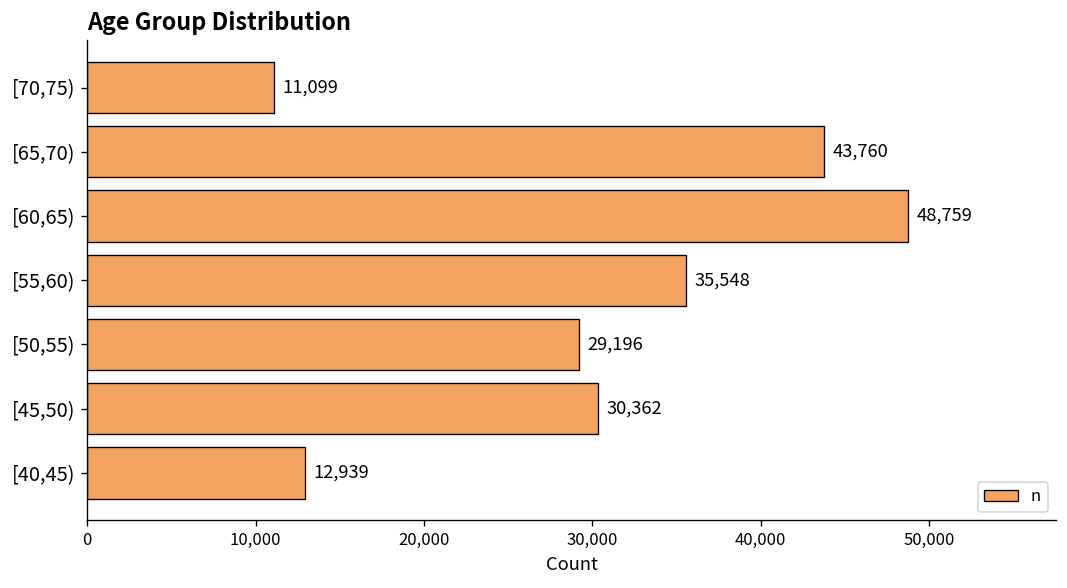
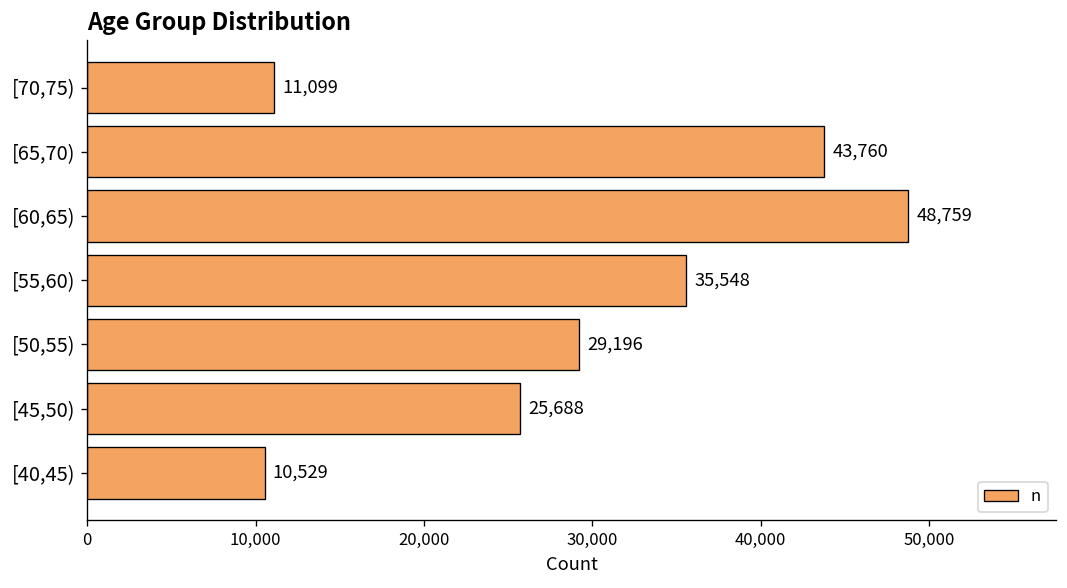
[45,50): 30,362 -> 25,688
[40,45): 12,939 -> 10,529
